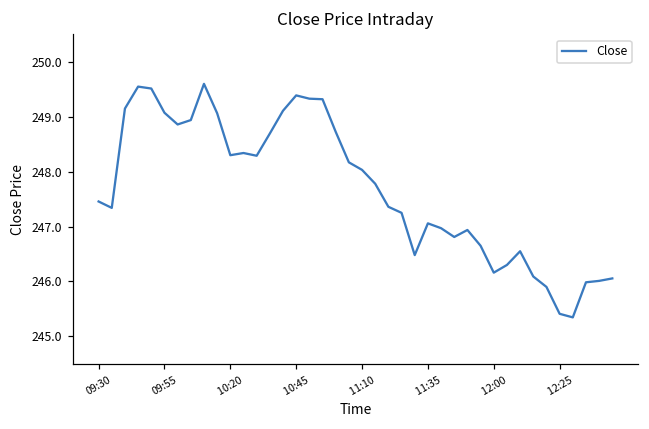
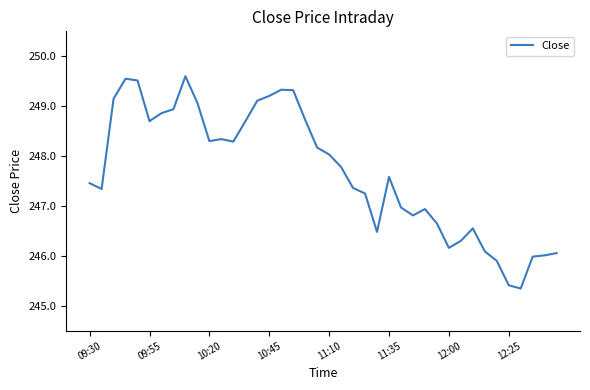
09:55: 249.1 -> 248.7
10:45: 249.4 -> 249.2
11:35: 247.1 -> 247.6
